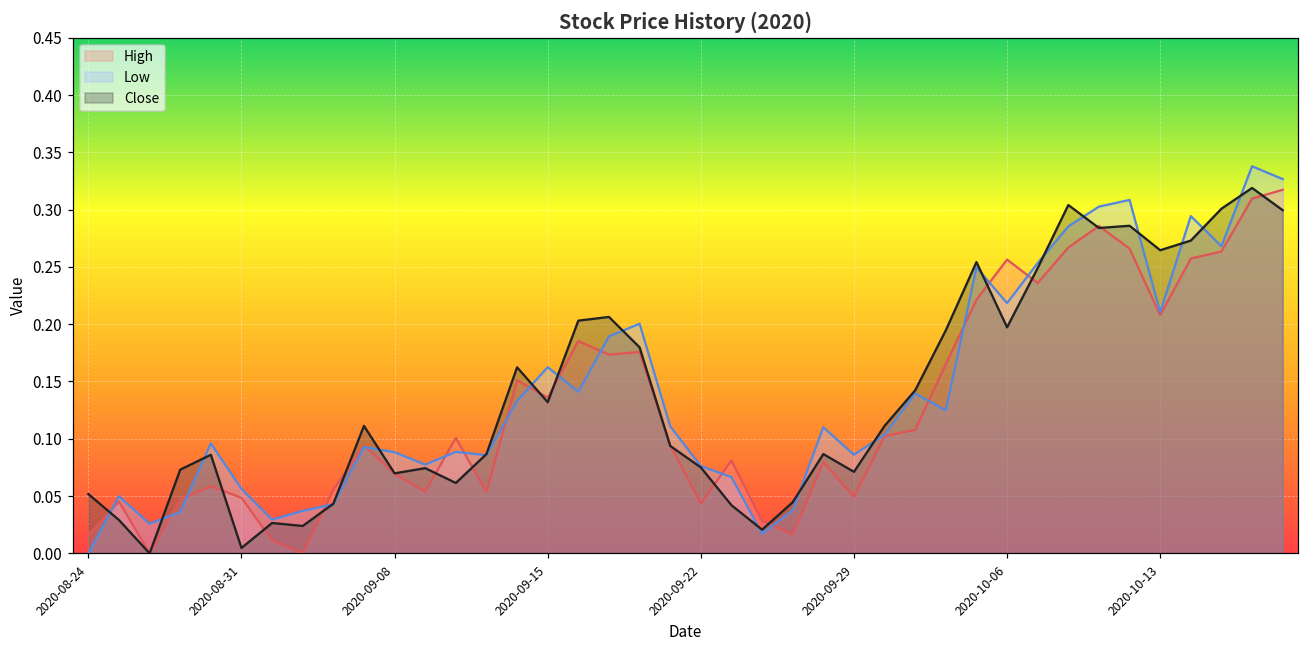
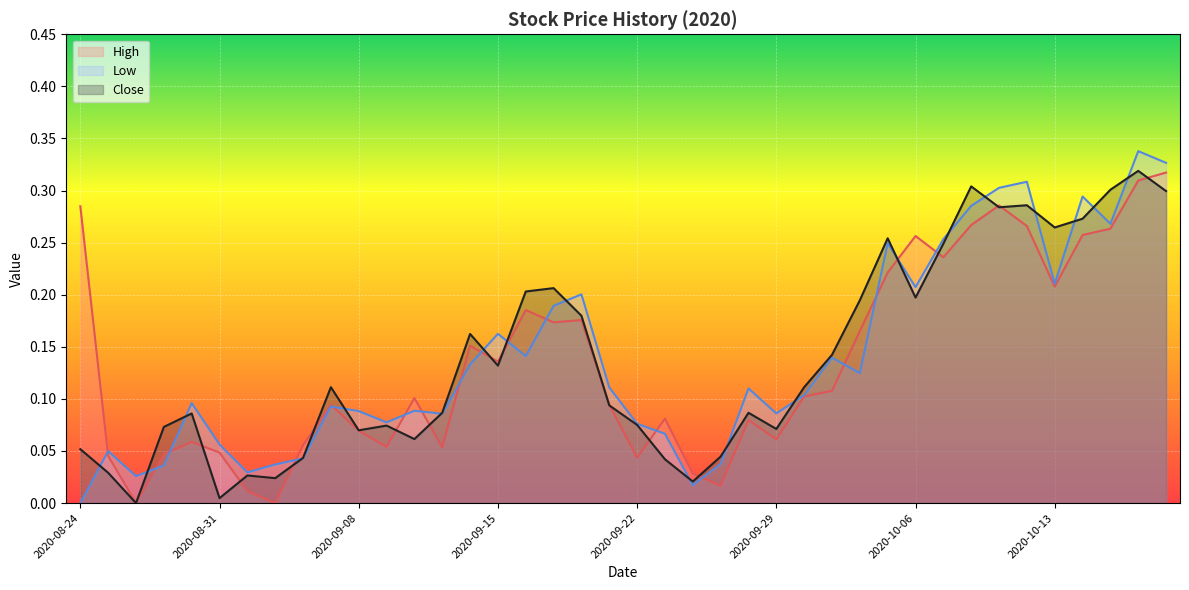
High, 2020-08-24: 0.016 -> 0.285
High, 2020-09-29: 0.049 -> 0.061
Low, 2020-10-06: 0.218 -> 0.207
